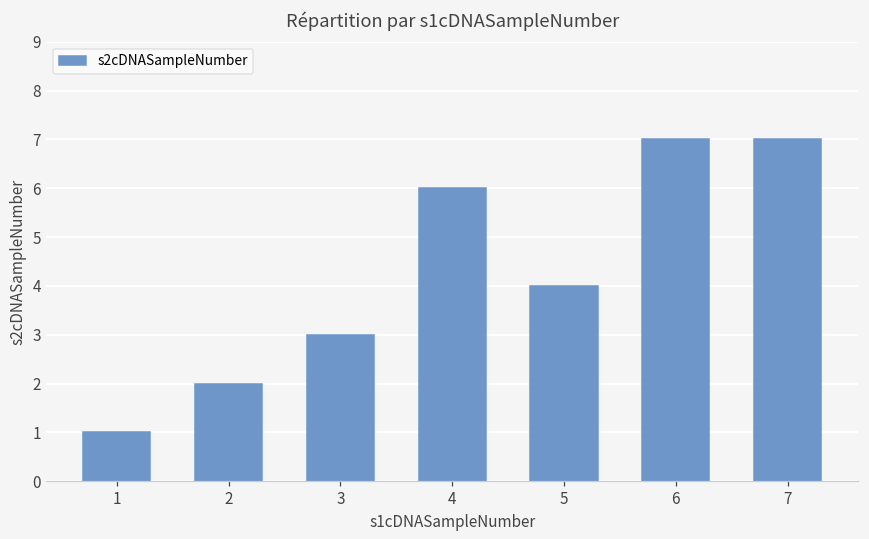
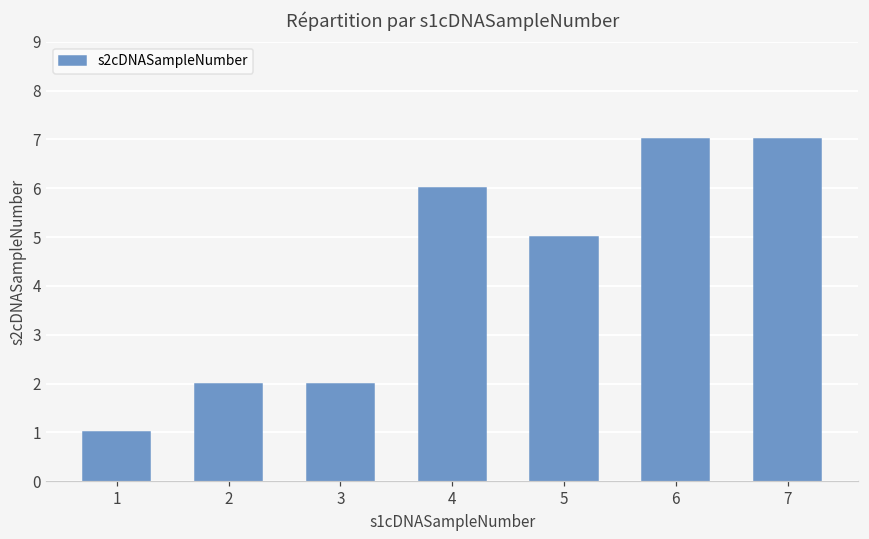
3: 3 -> 2
5: 4 -> 5
